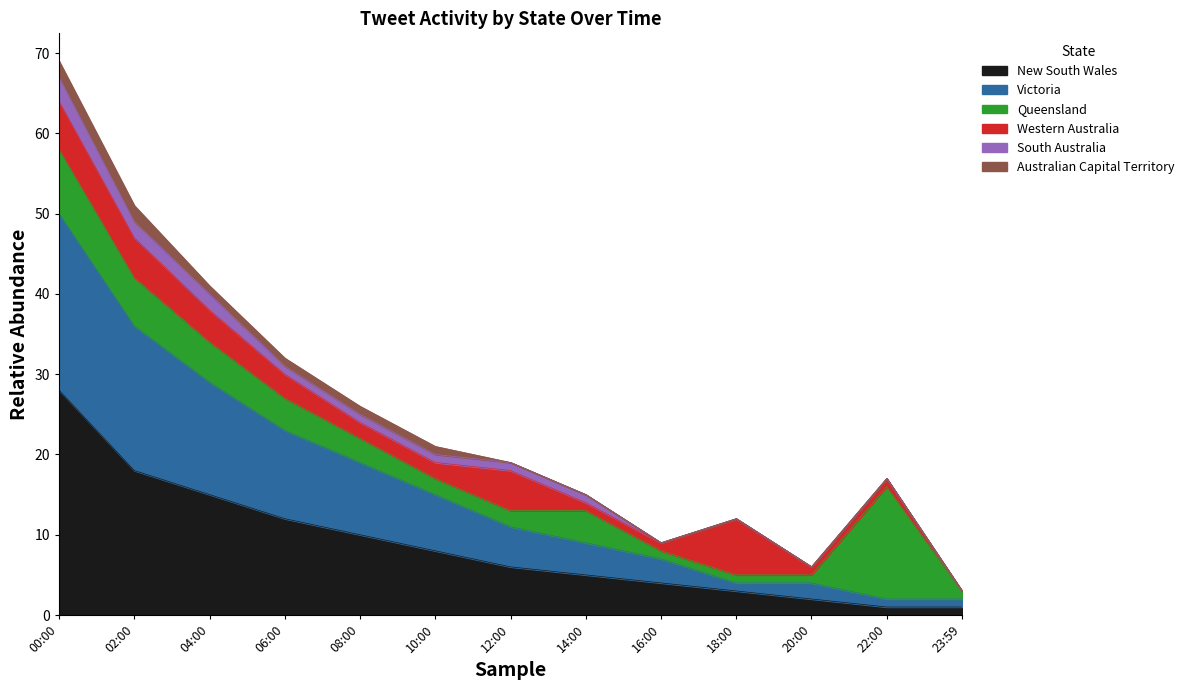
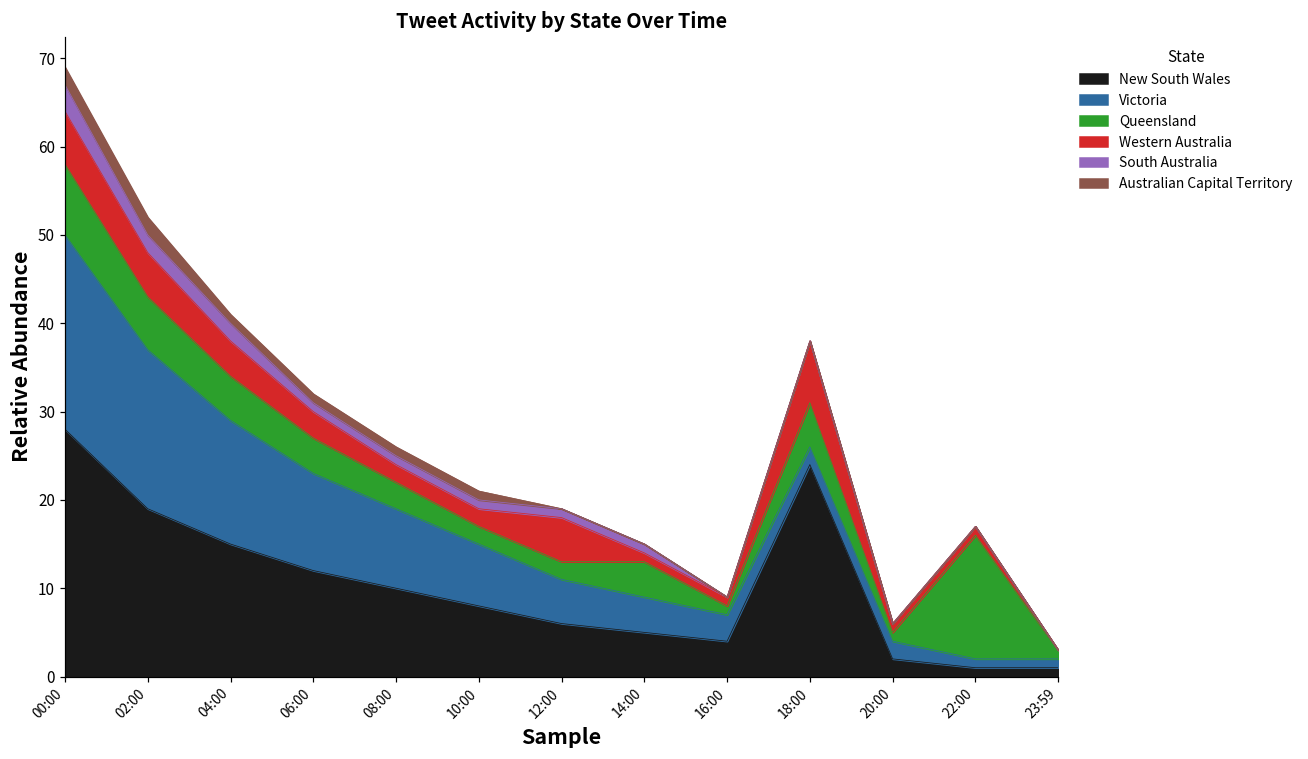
New South Wales, 02:00: 18 -> 19
New South Wales, 18:00: 3 -> 24
Victoria, 18:00: 1 -> 2
Queensland, 18:00: 1 -> 5
